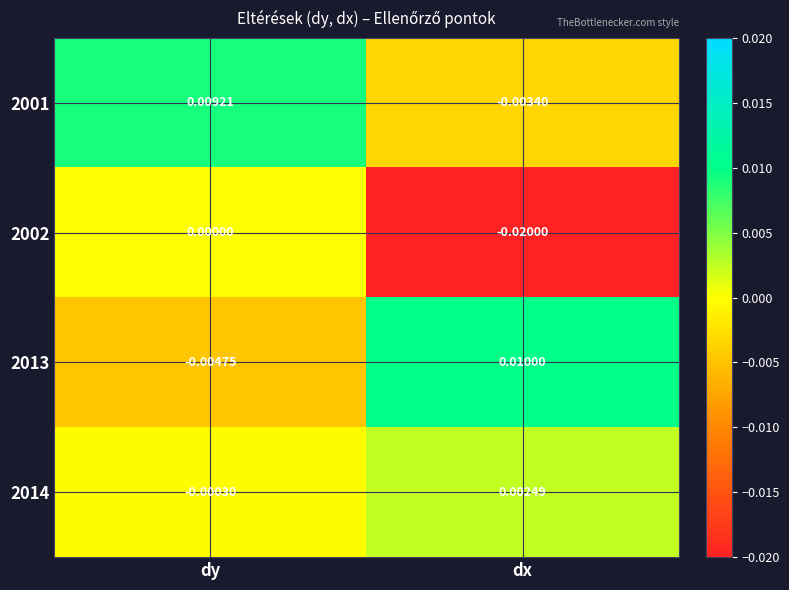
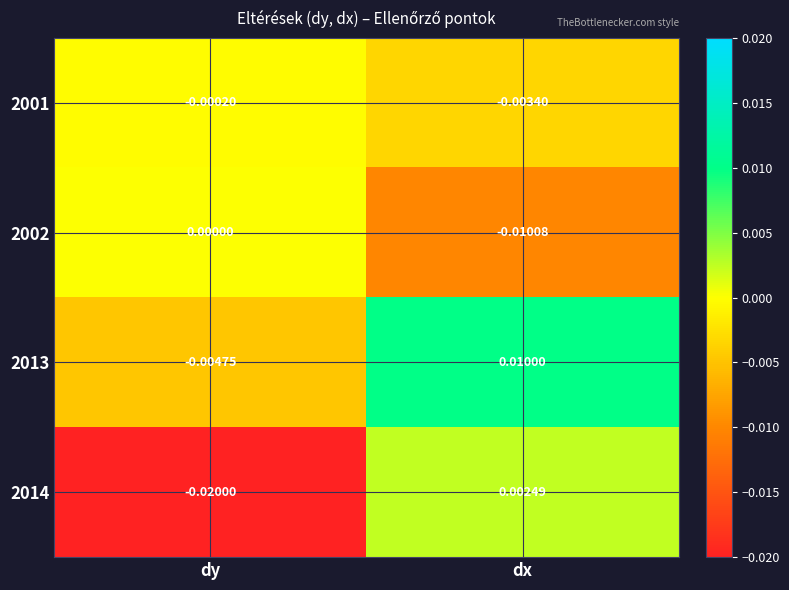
2001, dy: 0.00921 -> -0.00020
2002, dx: -0.02000 -> -0.01008
2014, dy: -0.00030 -> -0.02000
